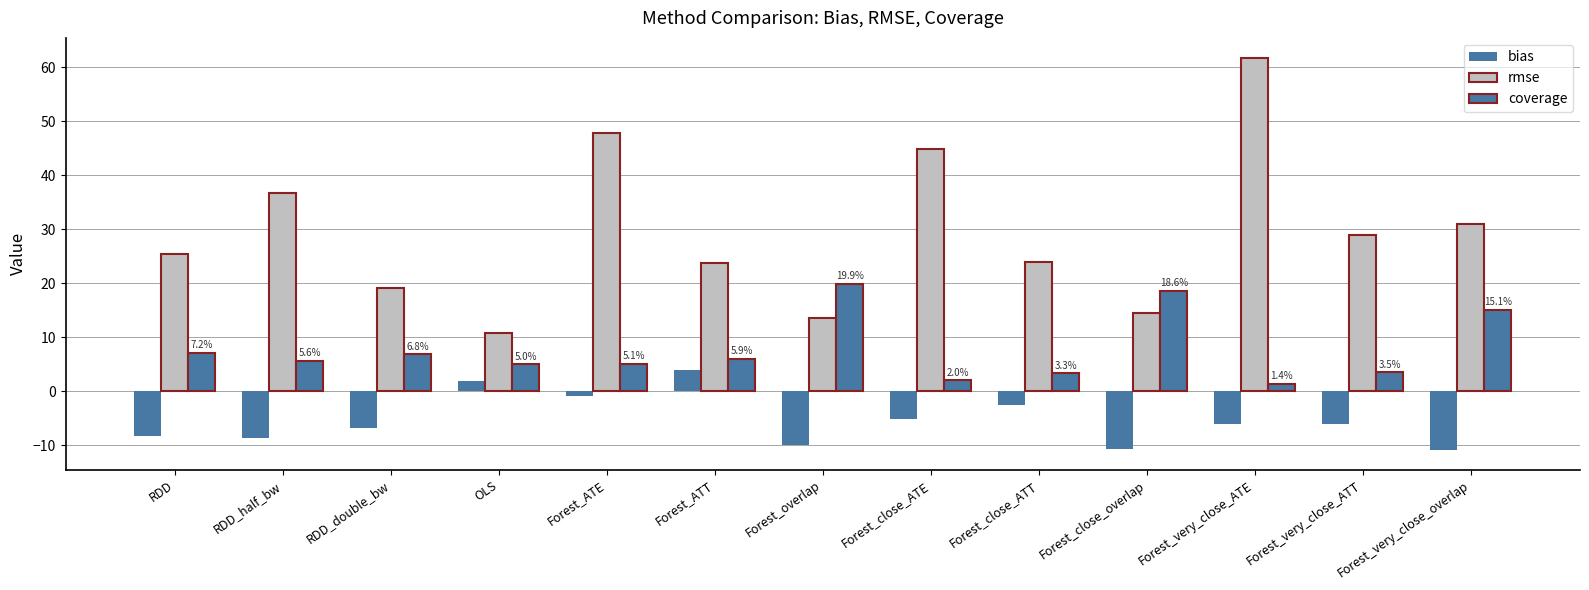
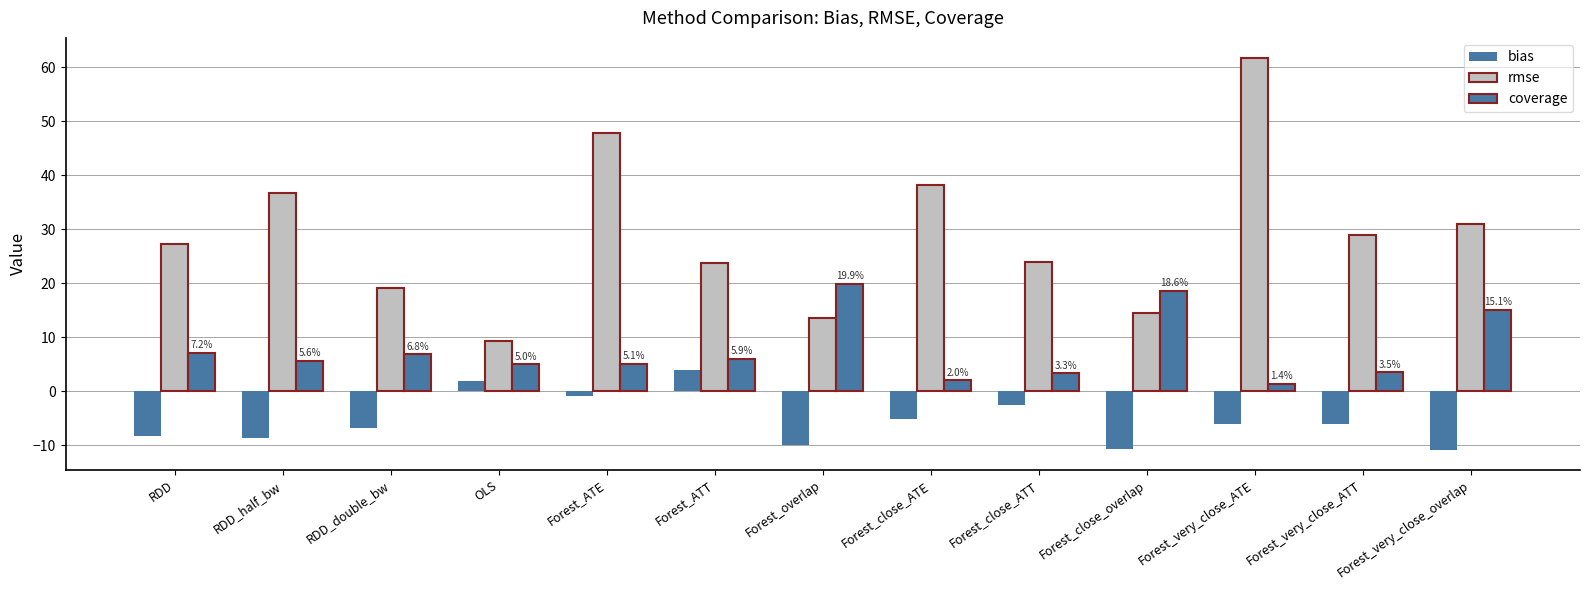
rmse, RDD: 25 -> 27
rmse, OLS: 11 -> 9
rmse, Forest_close_ATE: 45 -> 38
